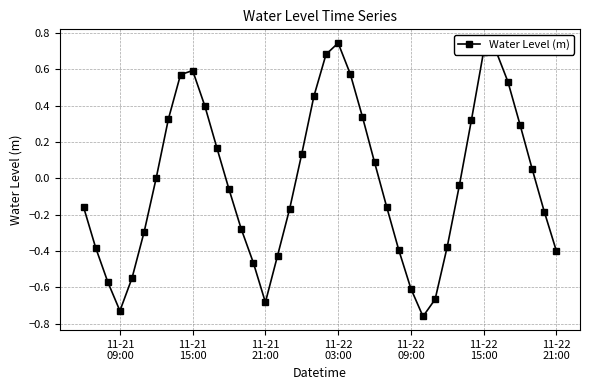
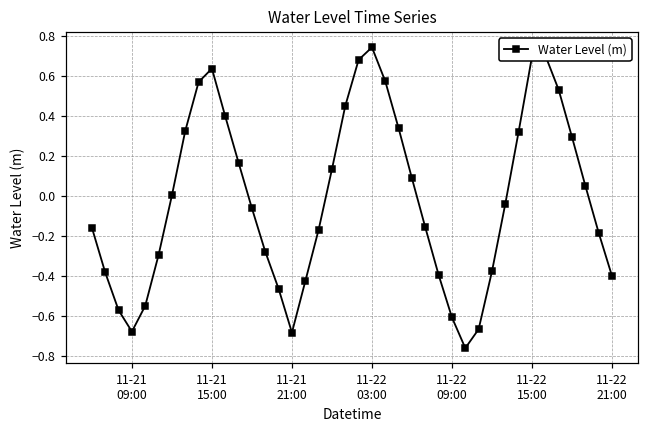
11-21 09:00: -0.73 -> -0.68
11-21 15:00: 0.59 -> 0.64
